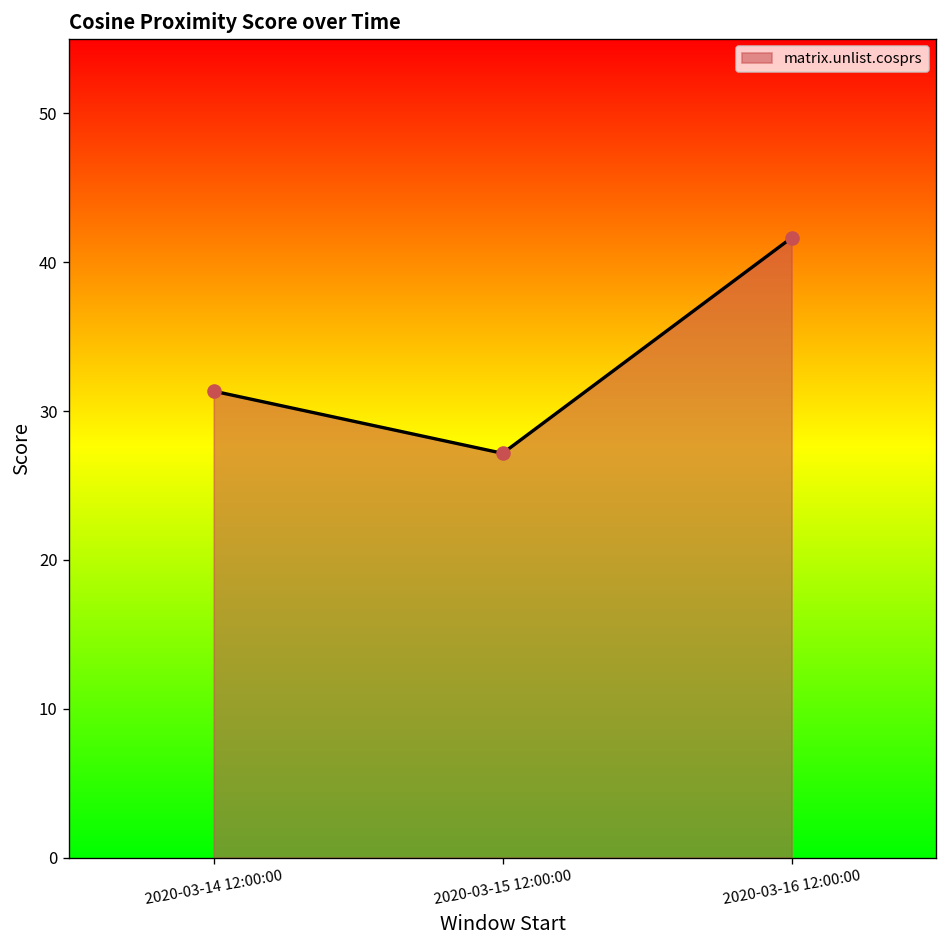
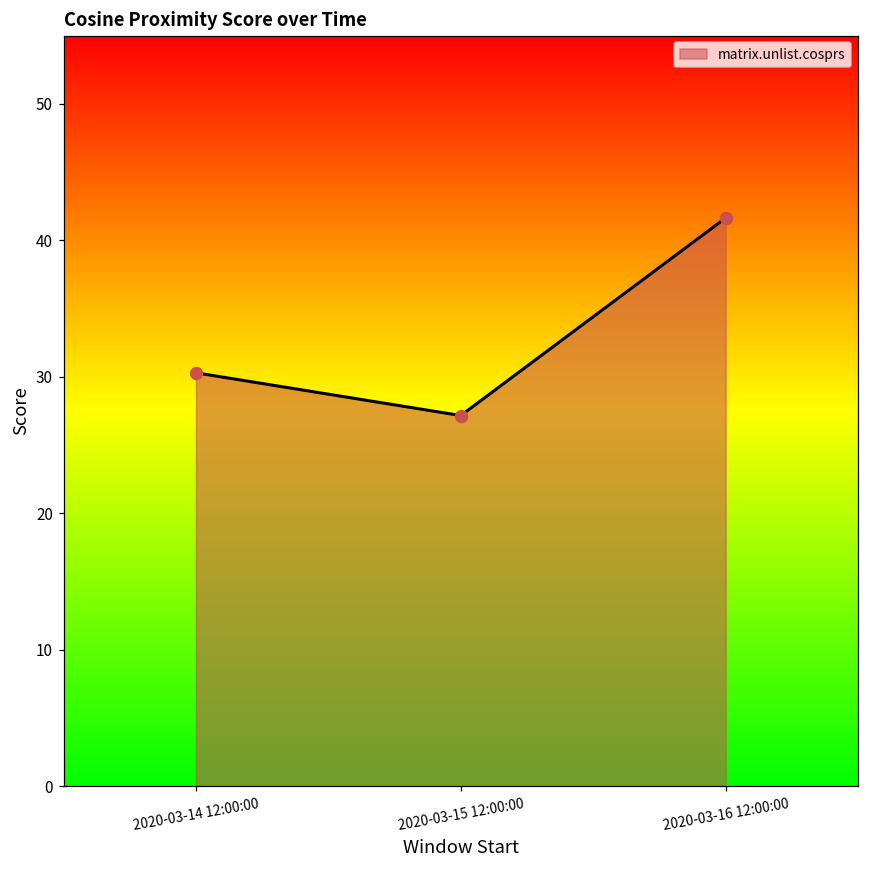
2020-03-14 12:00:00: 31.3 -> 30.3
